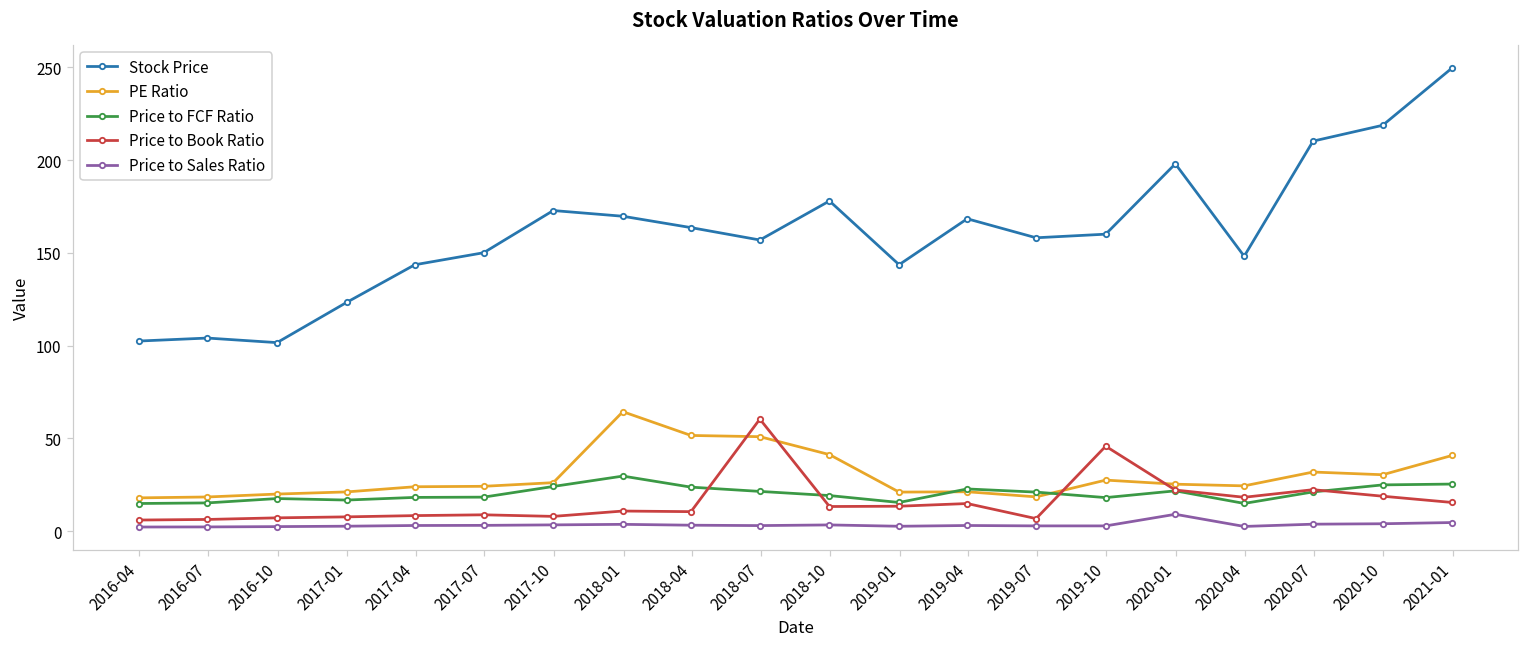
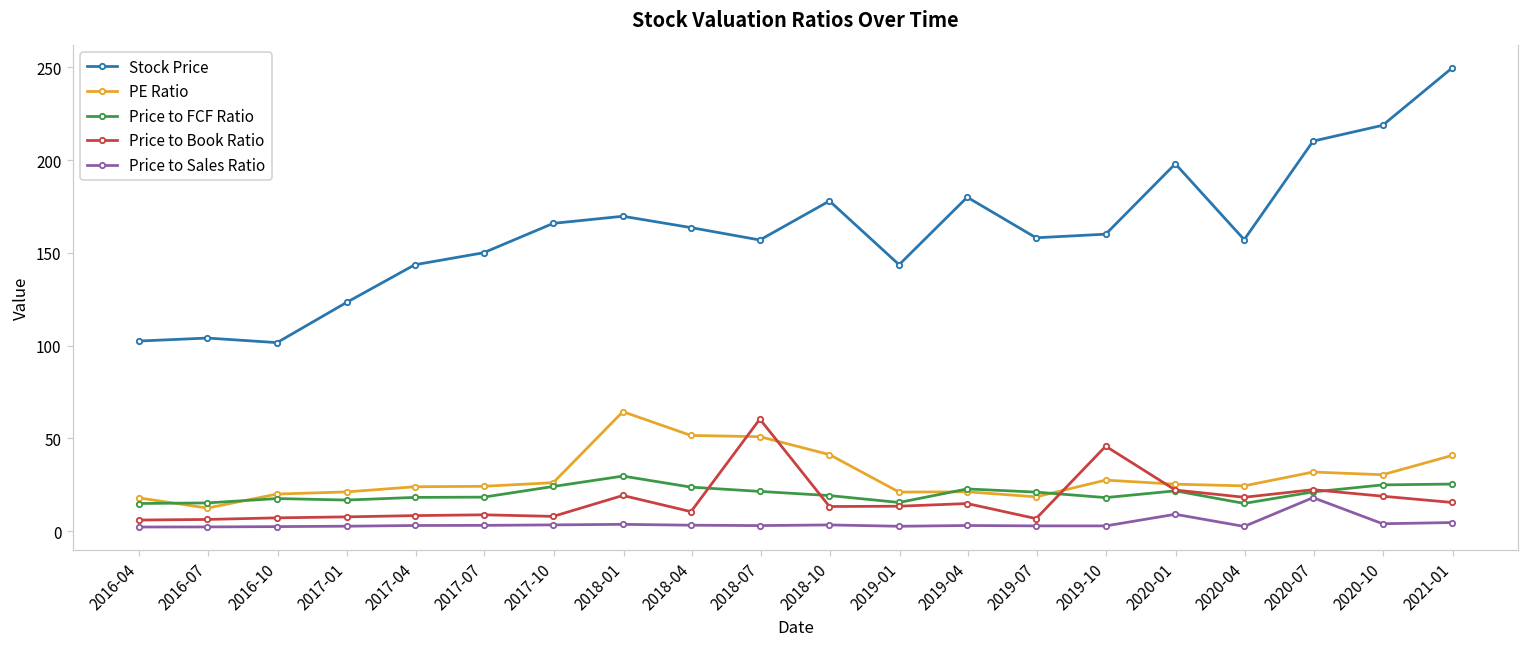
PE Ratio, 2016-07: 18 -> 12
Stock Price, 2017-10: 173 -> 166
Price to Book Ratio, 2018-01: 11 -> 19
Stock Price, 2019-04: 168 -> 180
Stock Price, 2020-04: 148 -> 157
Price to Sales Ratio, 2020-07: 4 -> 18
